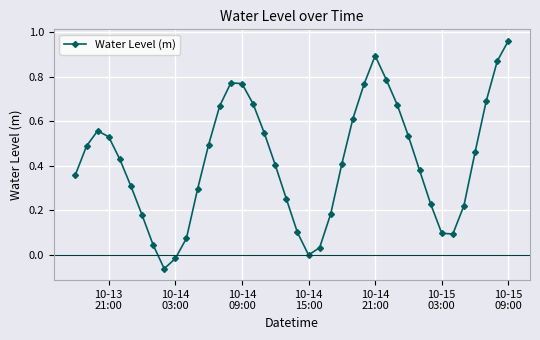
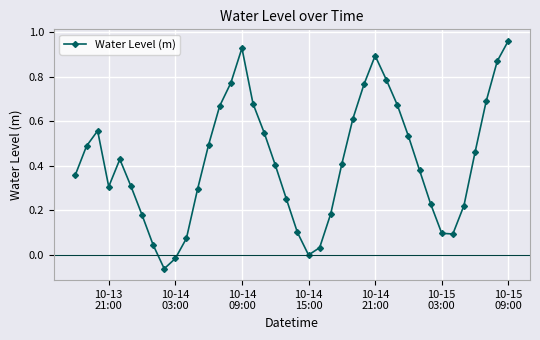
10-13 21:00: 0.53 -> 0.31
10-14 09:00: 0.77 -> 0.93
